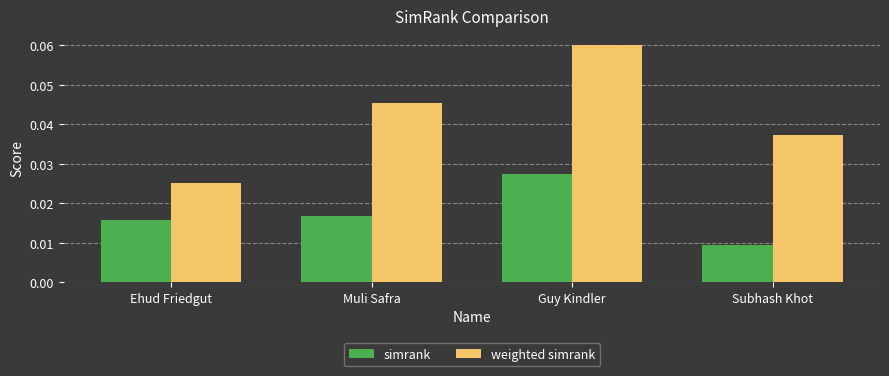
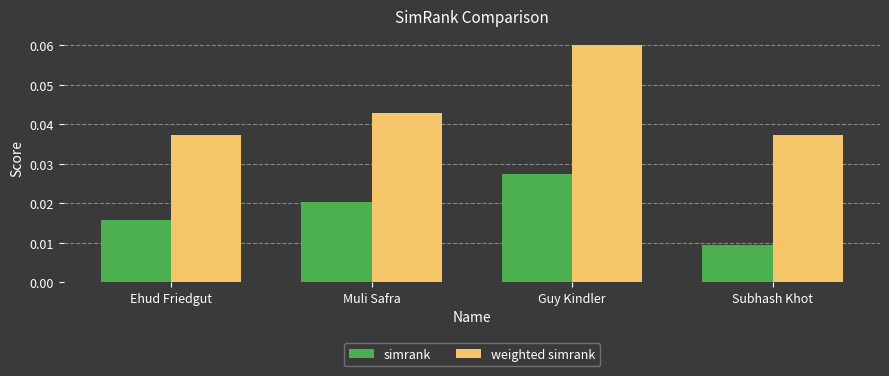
weighted simrank, Ehud Friedgut: 0.025 -> 0.037
simrank, Muli Safra: 0.017 -> 0.020
weighted simrank, Muli Safra: 0.045 -> 0.043
